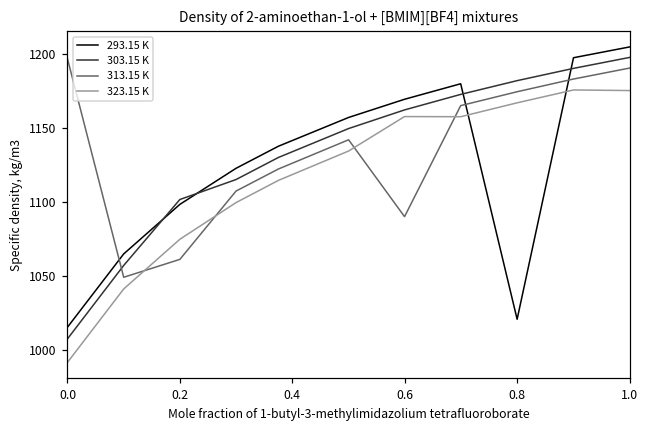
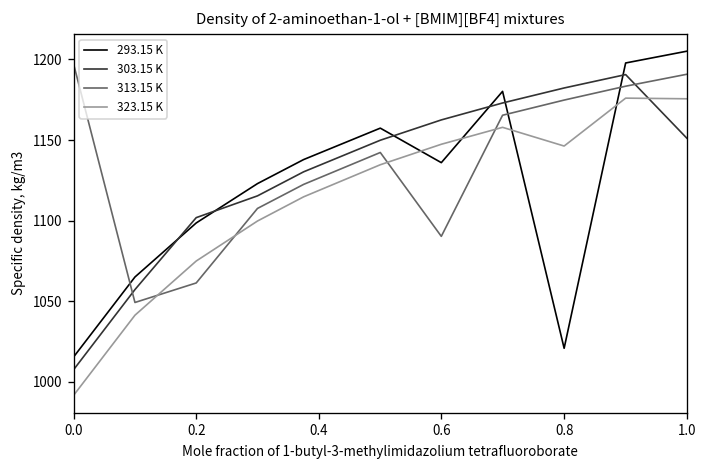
293.15 K, 0.6: 1170 -> 1136
323.15 K, 0.6: 1158 -> 1147
323.15 K, 0.8: 1167 -> 1146
303.15 K, 1.0: 1198 -> 1151
